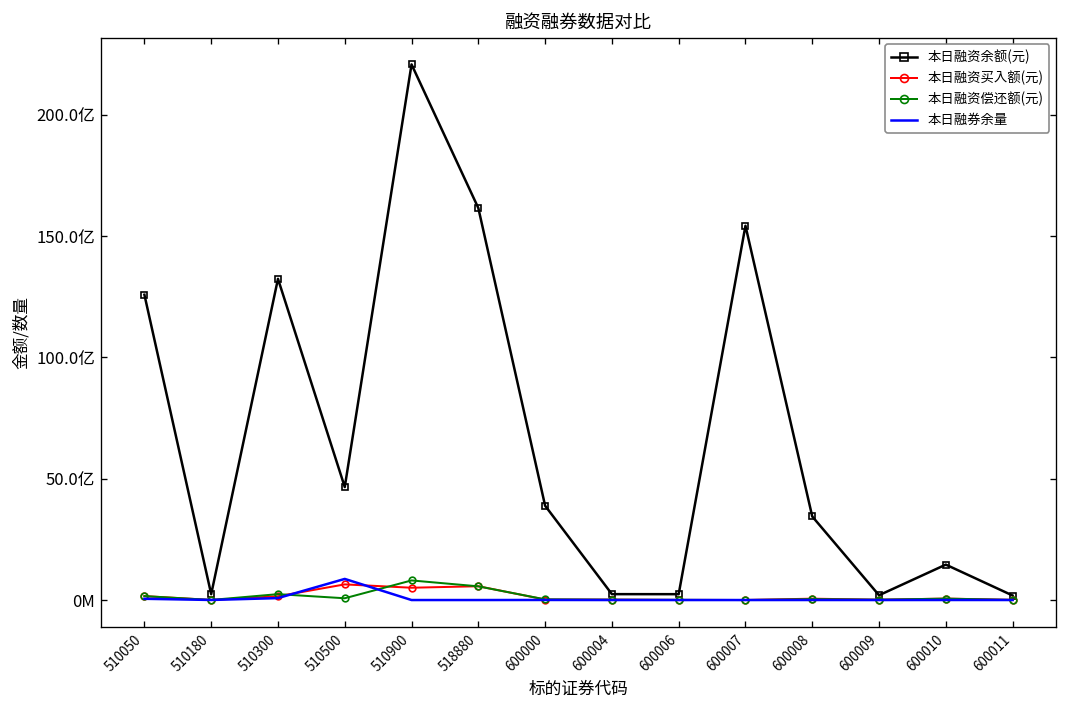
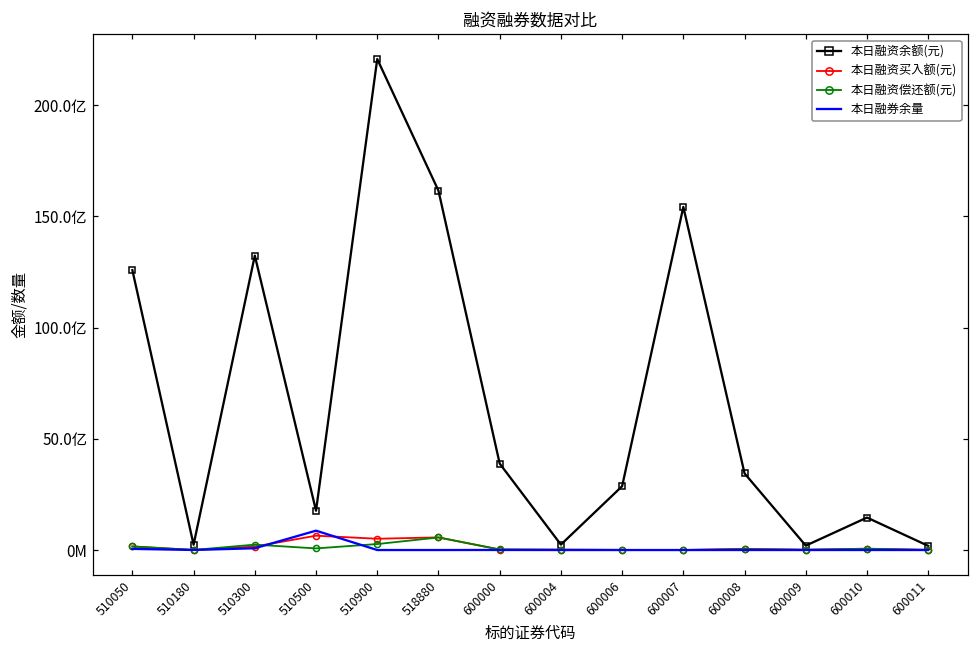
本日融资余额(元), 510500: 47亿 -> 18亿
本日融资偿还额(元), 510900: 8亿 -> 3亿
本日融资余额(元), 600006: 2亿 -> 29亿
